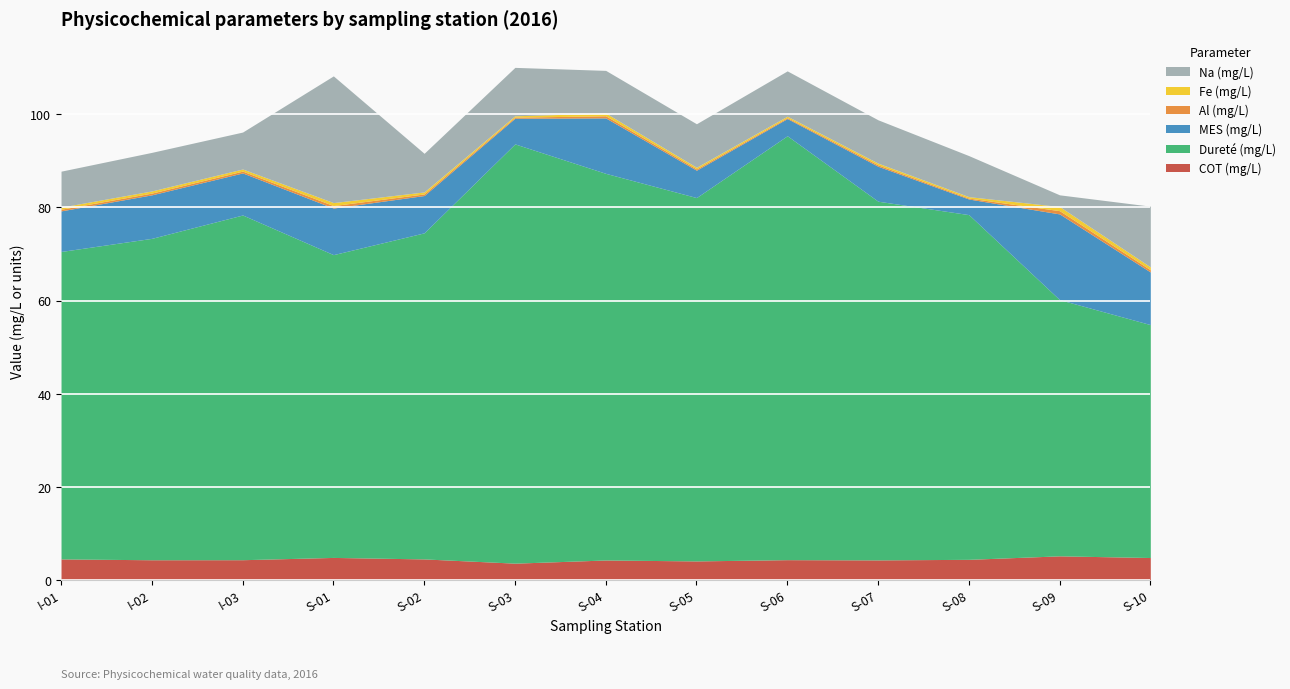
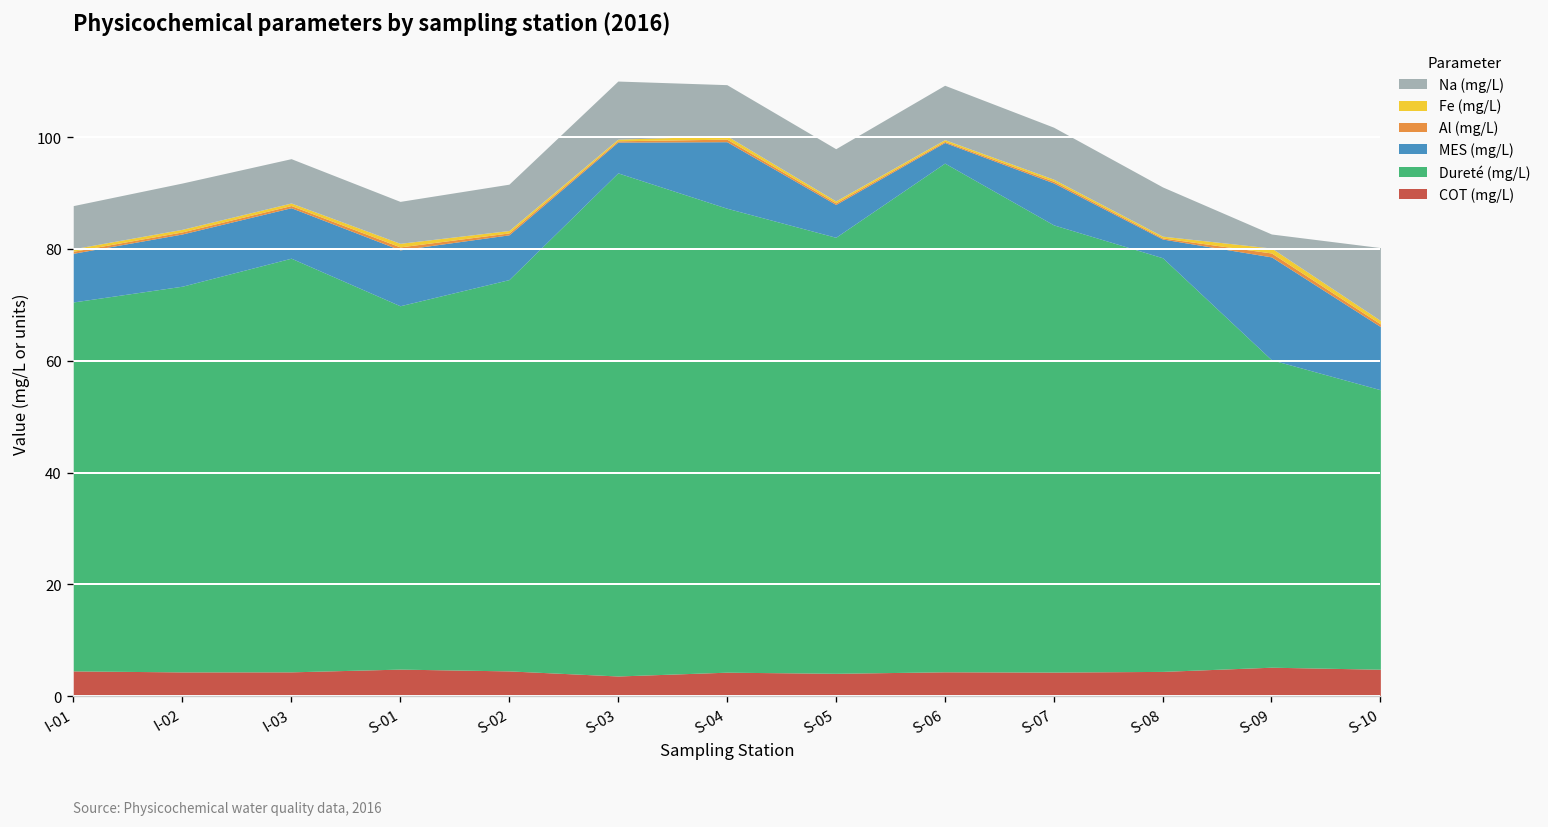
Na (mg/L), S-01: 27 -> 8
Dureté (mg/L), S-07: 77 -> 80
